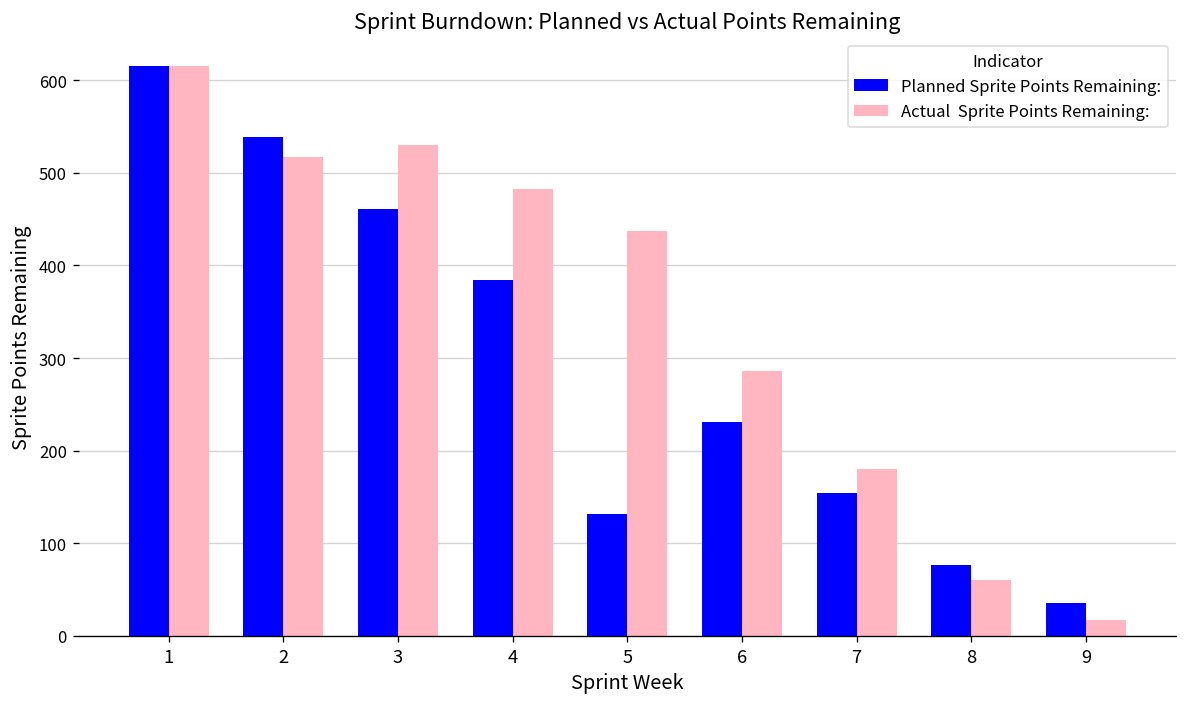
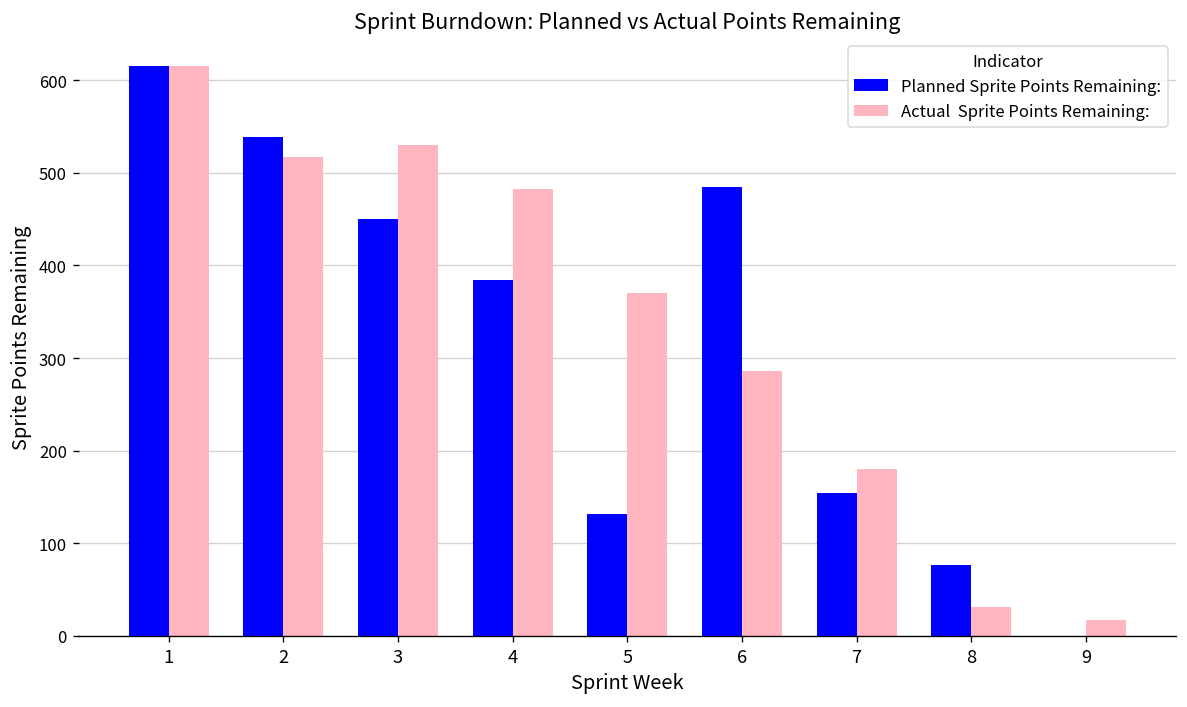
Planned Sprite Points Remaining:, 3: 460 -> 450
Actual Sprite Points Remaining:, 5: 440 -> 370
Planned Sprite Points Remaining:, 6: 230 -> 480
Actual Sprite Points Remaining:, 8: 60 -> 30
Planned Sprite Points Remaining:, 9: 40 -> 0
